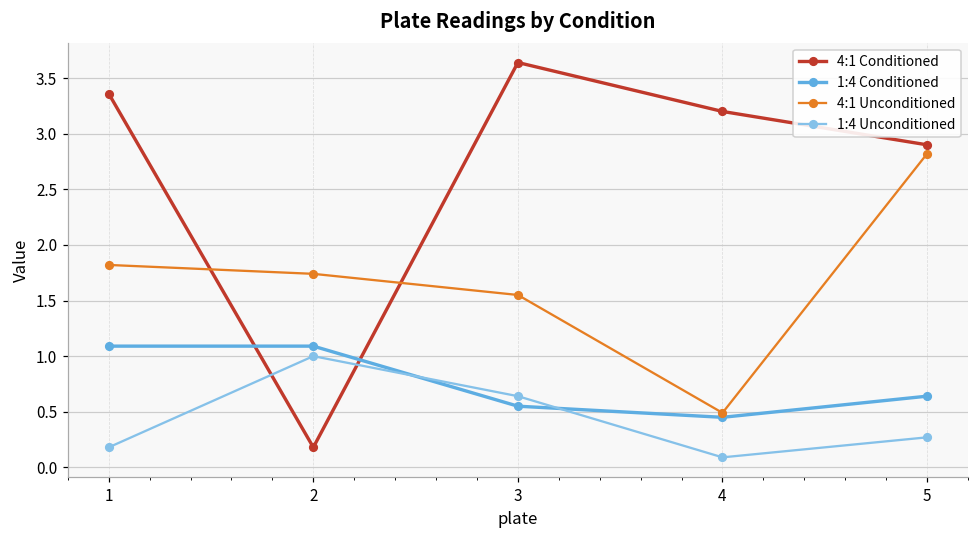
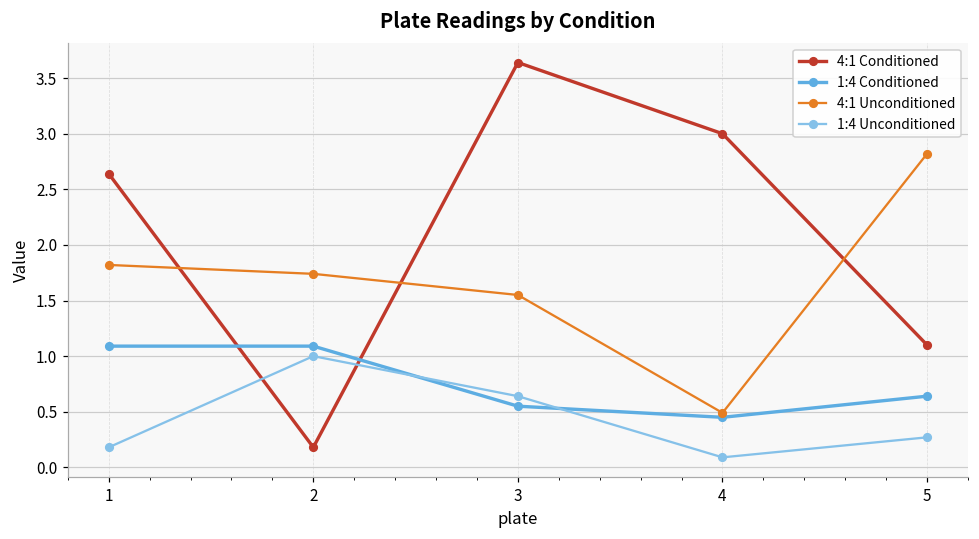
4:1 Conditioned, 1: 3.36 -> 2.64
4:1 Conditioned, 4: 3.2 -> 3.0
4:1 Conditioned, 5: 2.9 -> 1.1
